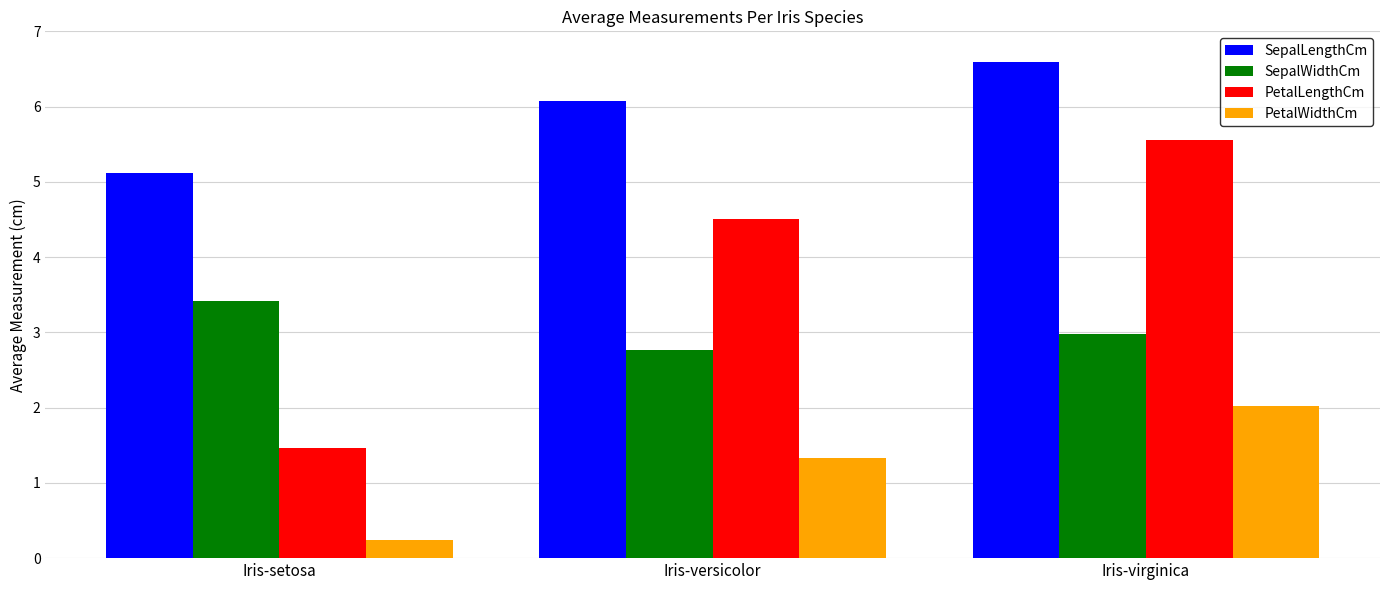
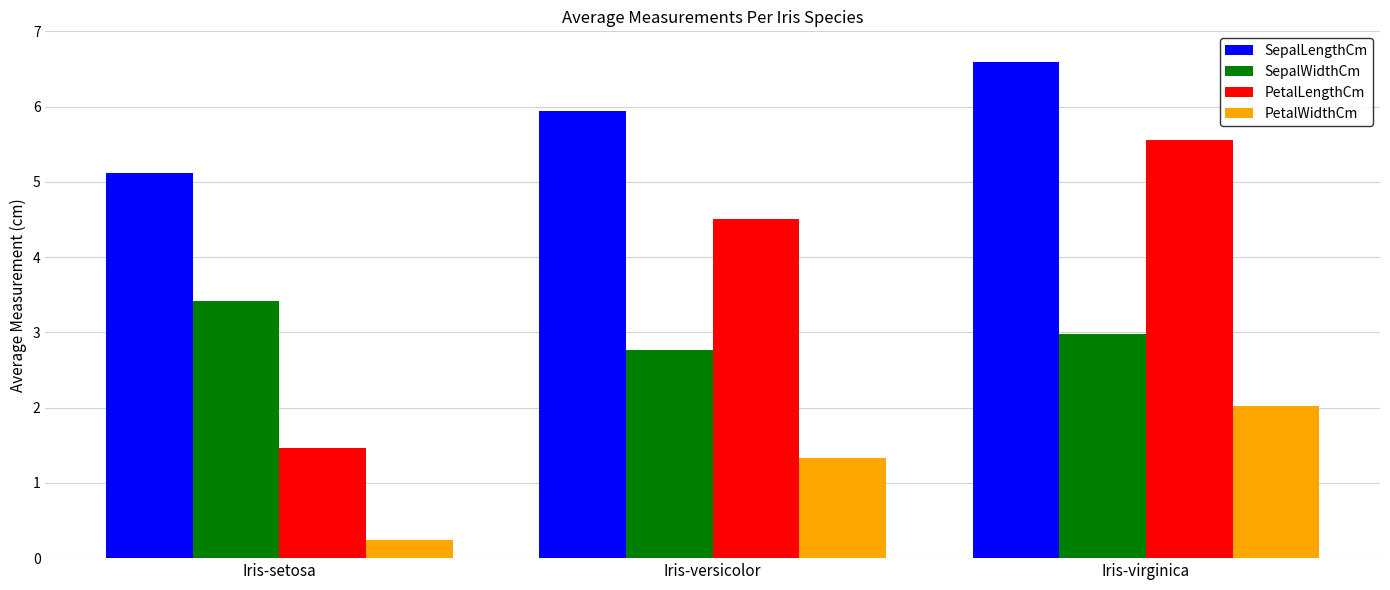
SepalLengthCm, Iris-versicolor: 6.1 -> 5.9
